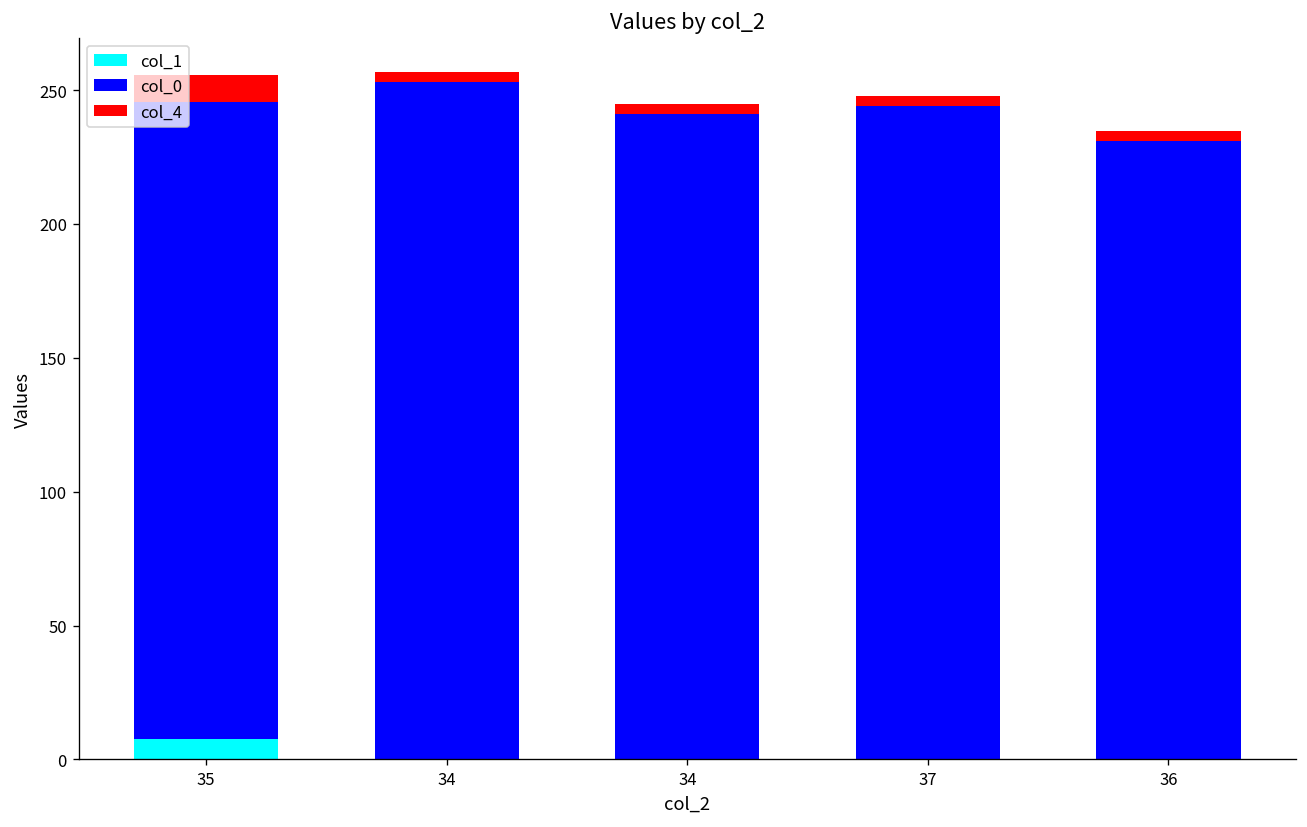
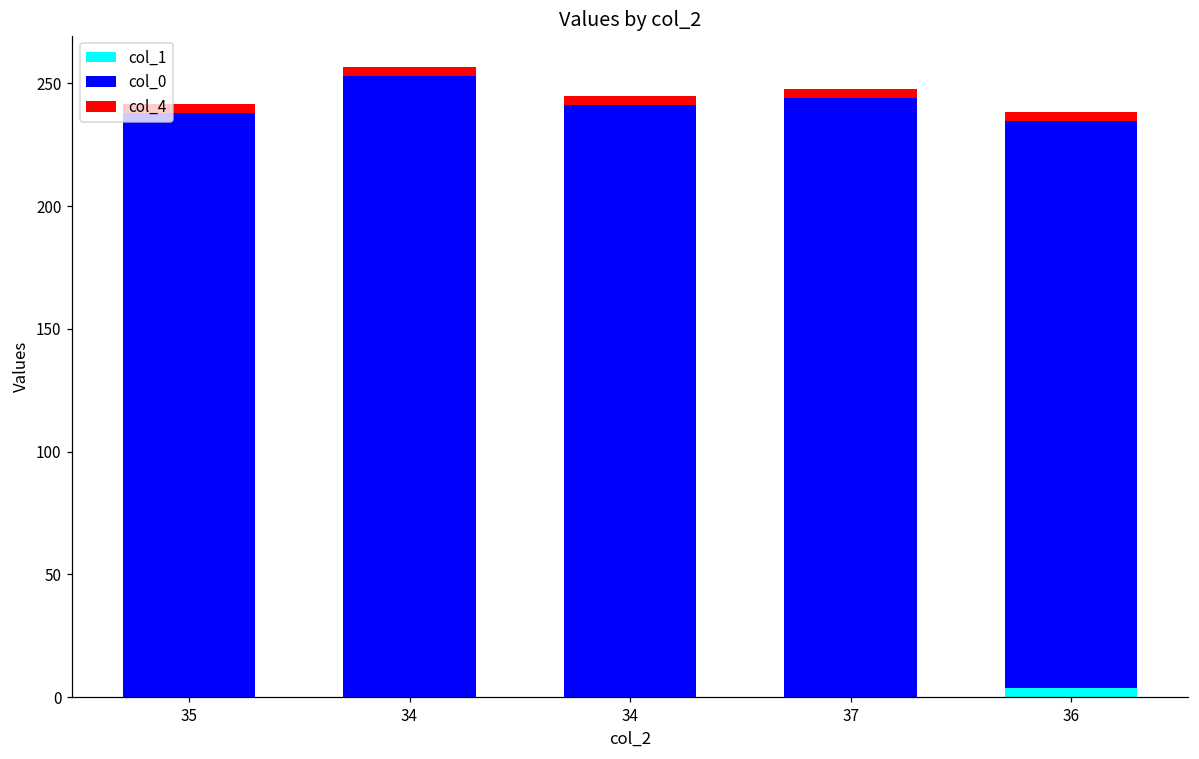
col_1, 35: 8 -> 0
col_4, 35: 10 -> 3
col_1, 36: 0 -> 4
